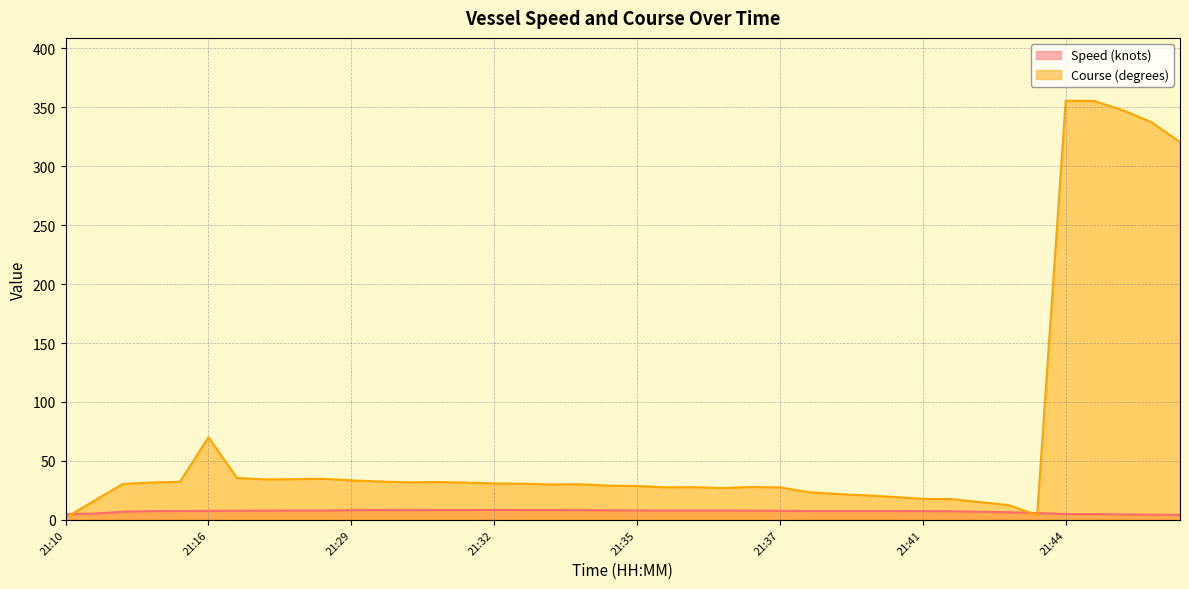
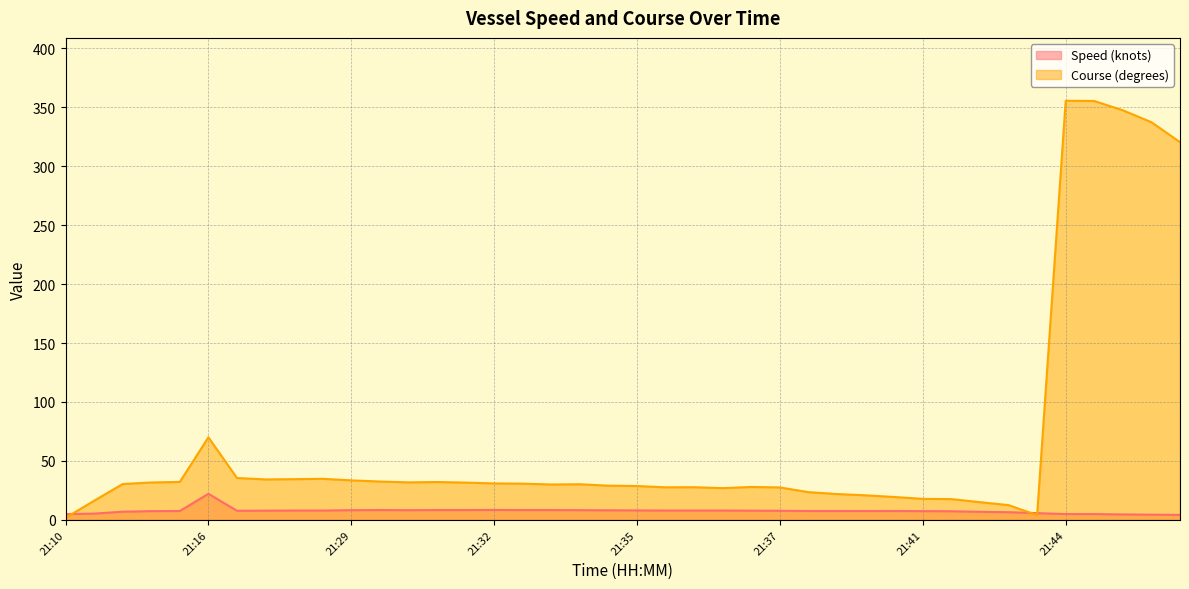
Speed (knots), 21:16: 8 -> 22
